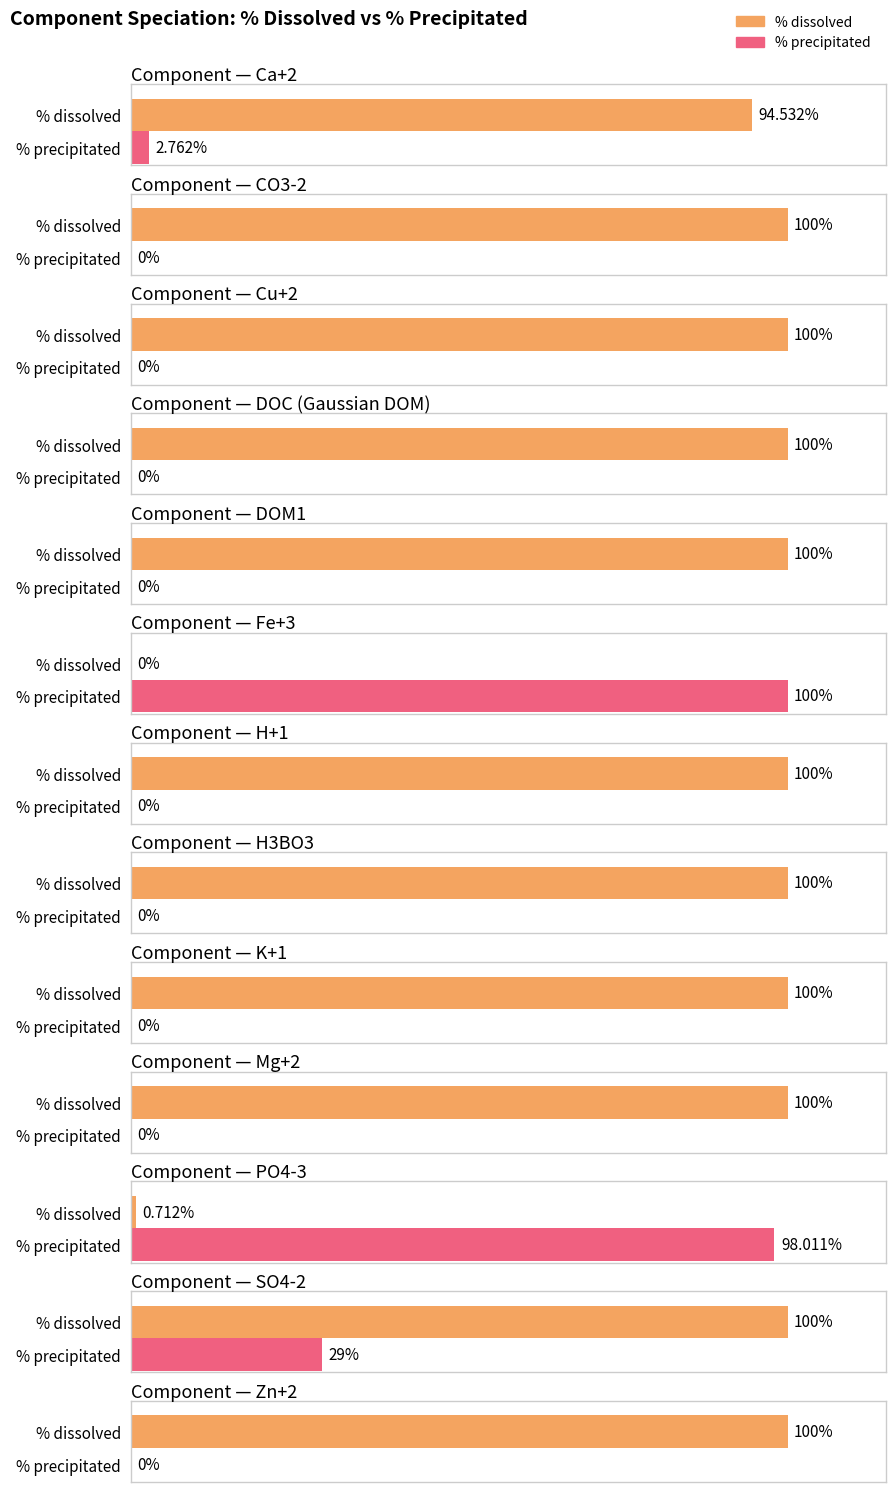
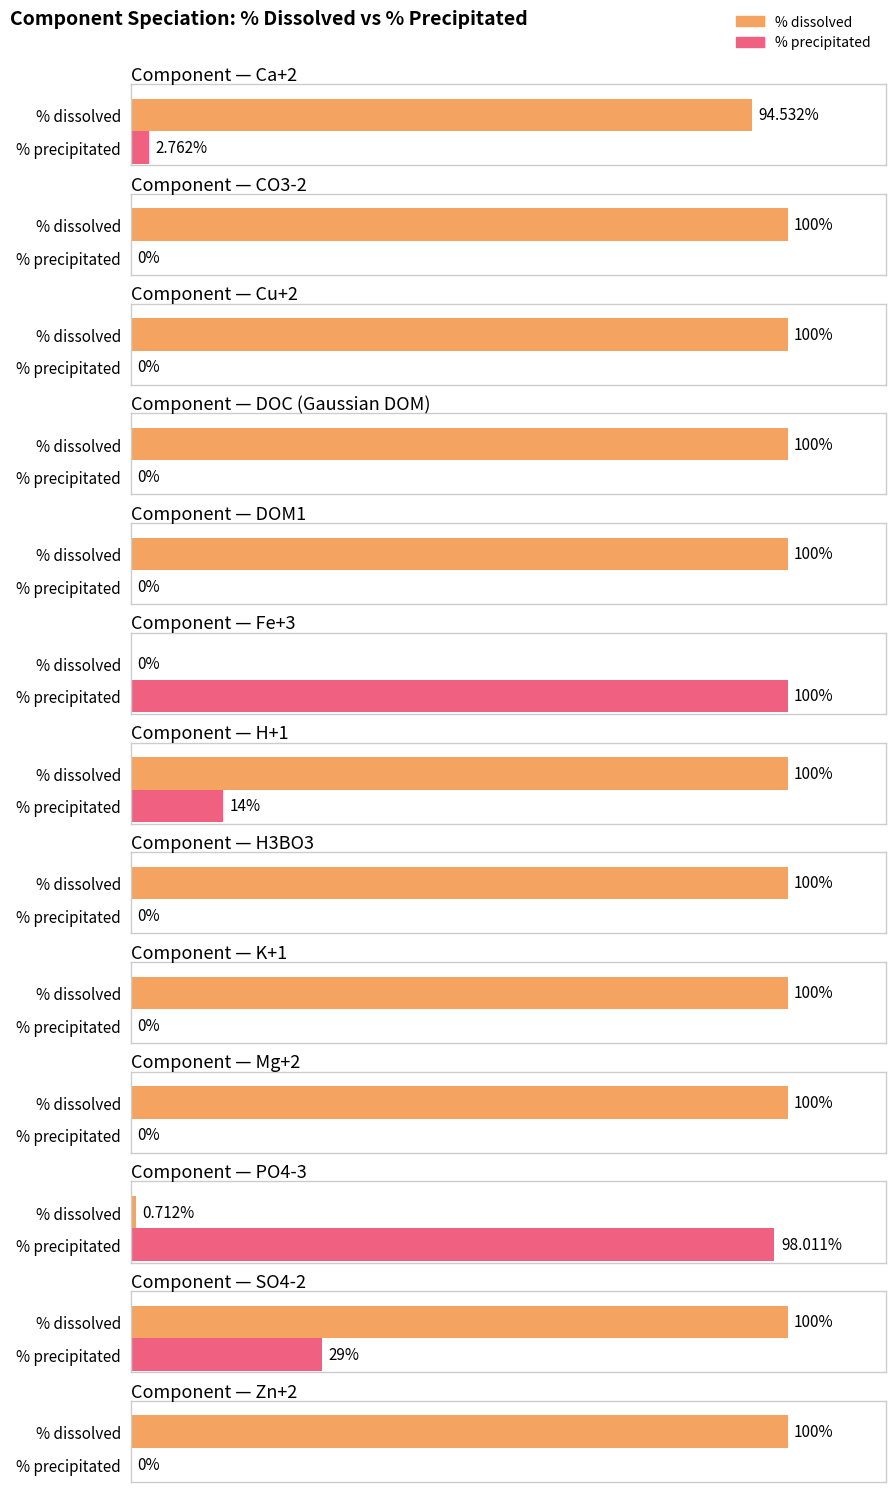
Component — H+1, % precipitated: 0% -> 14%
